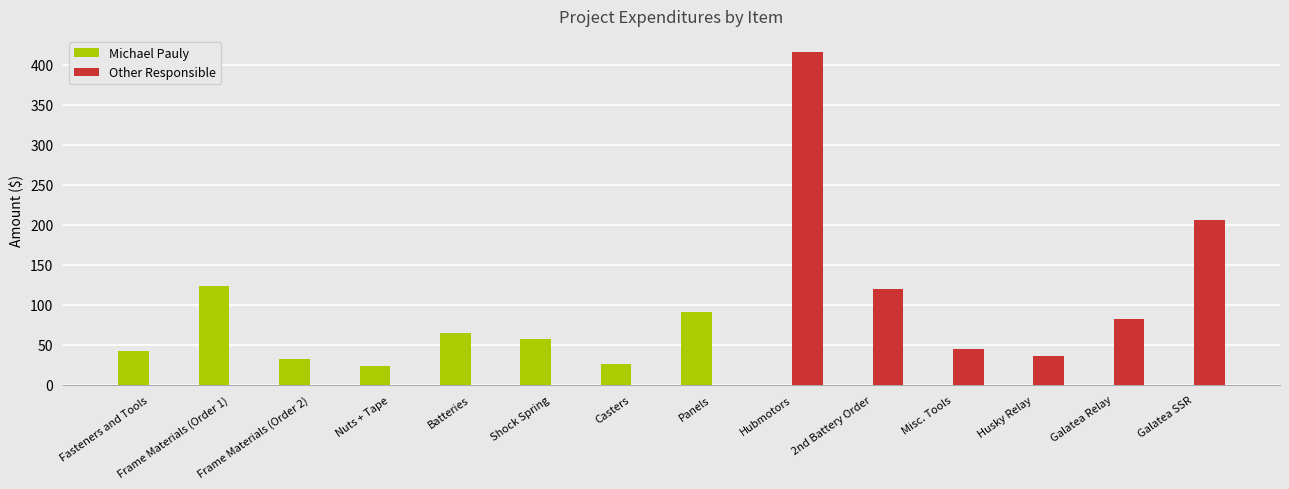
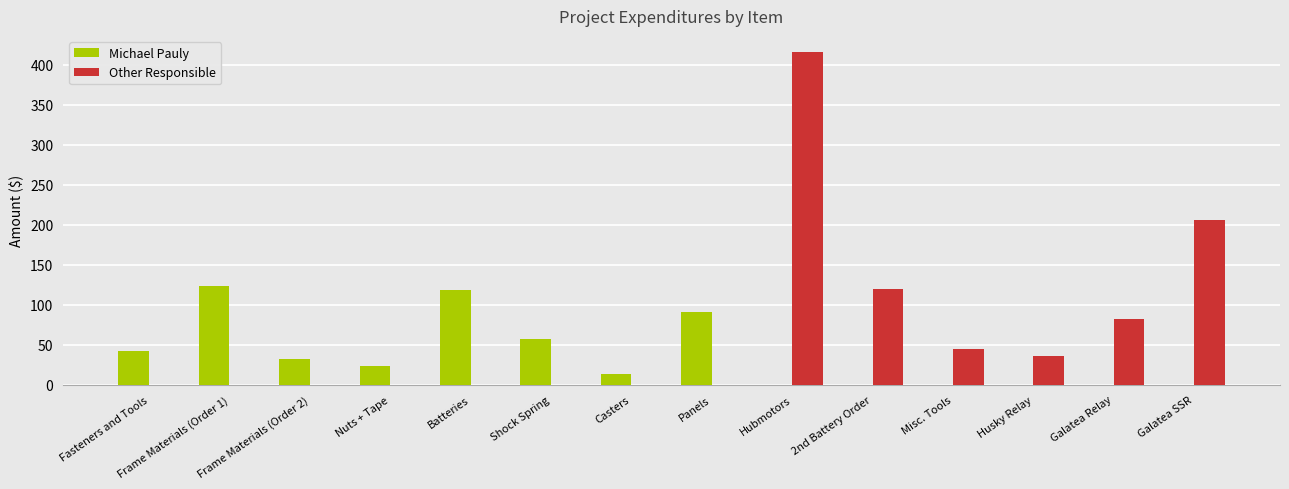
Michael Pauly, Batteries: 60 -> 120
Michael Pauly, Casters: 30 -> 10
